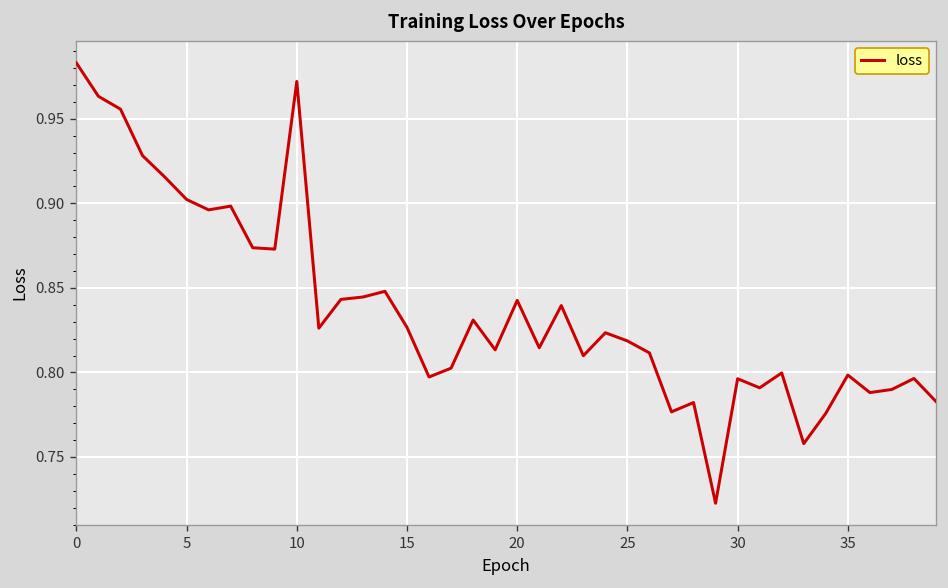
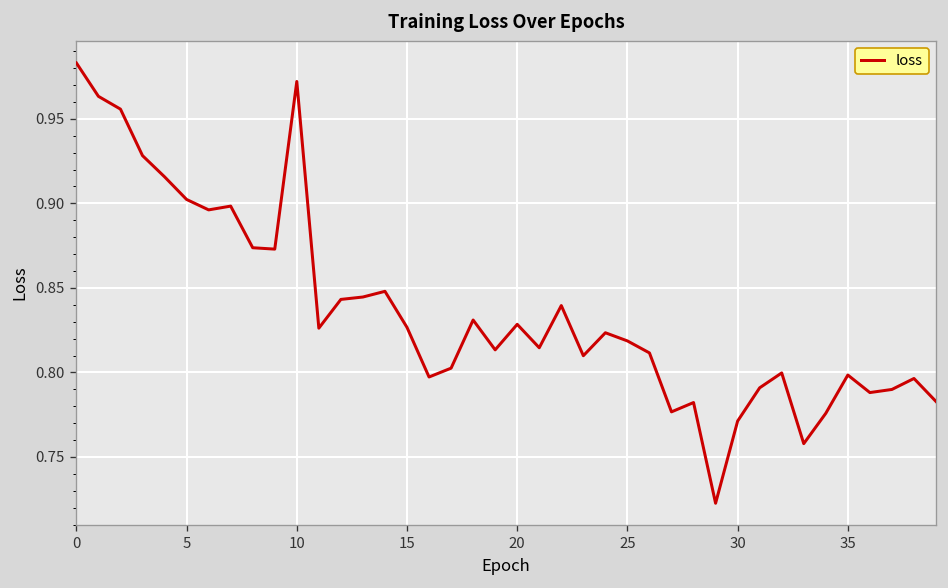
20: 0.843 -> 0.828
30: 0.796 -> 0.771
